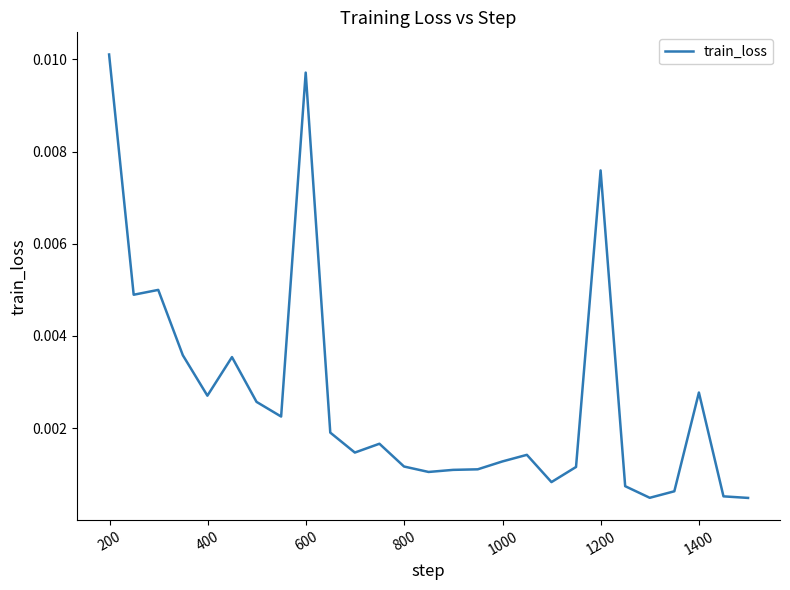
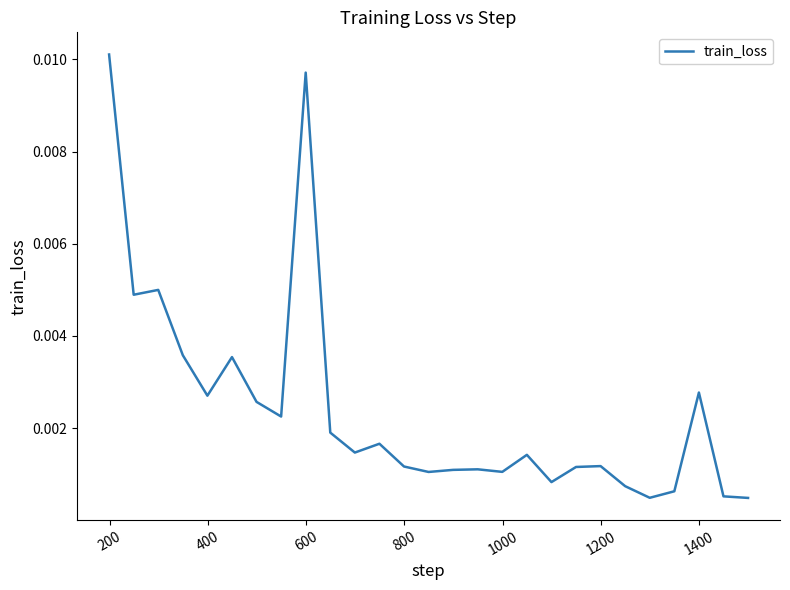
1000: 0.0013 -> 0.0011
1200: 0.0076 -> 0.0012
